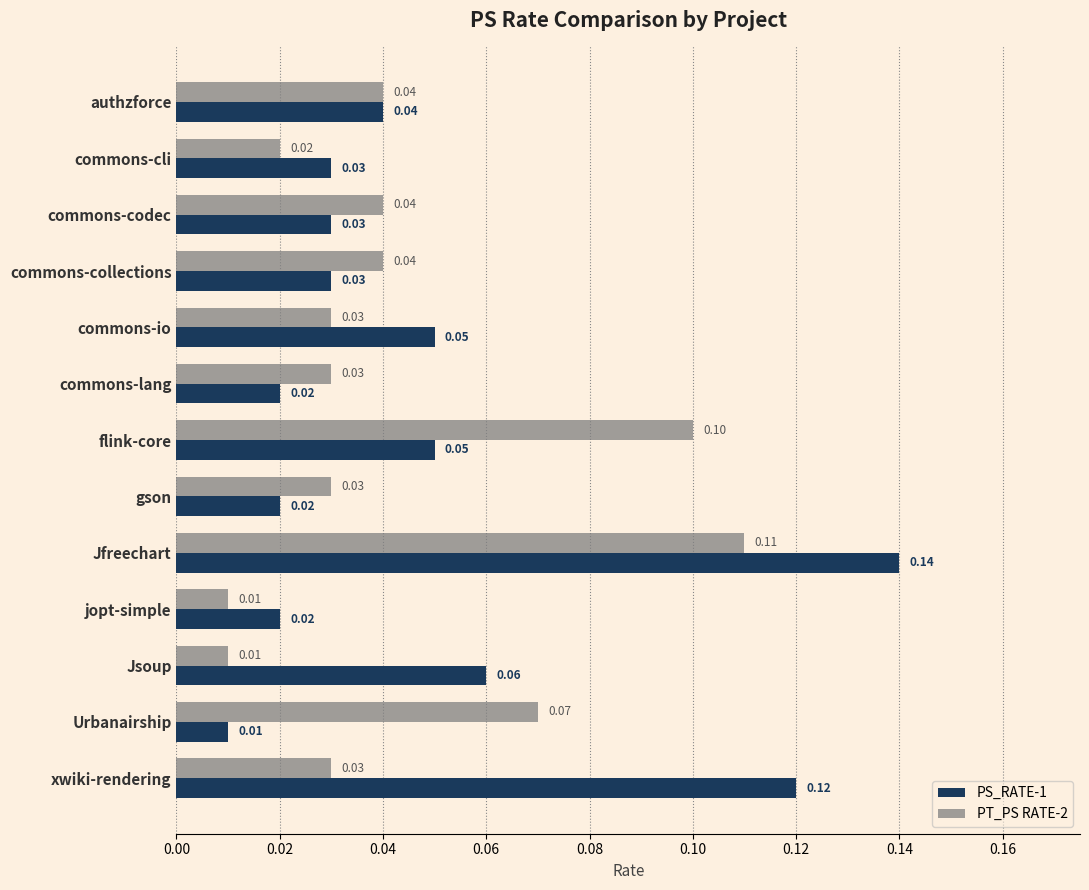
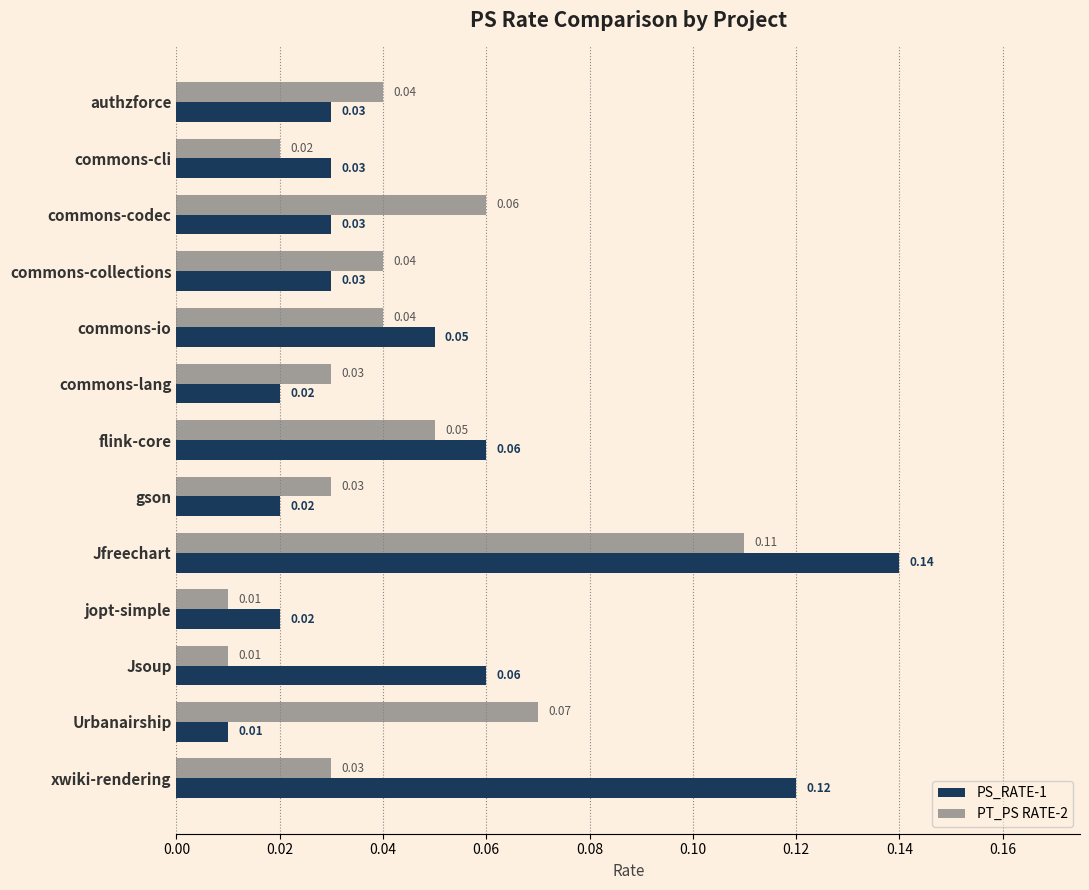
PS_RATE-1, authzforce: 0.04 -> 0.03
PT_PS RATE-2, commons-codec: 0.04 -> 0.06
PT_PS RATE-2, commons-io: 0.03 -> 0.04
PT_PS RATE-2, flink-core: 0.10 -> 0.05
PS_RATE-1, flink-core: 0.05 -> 0.06
